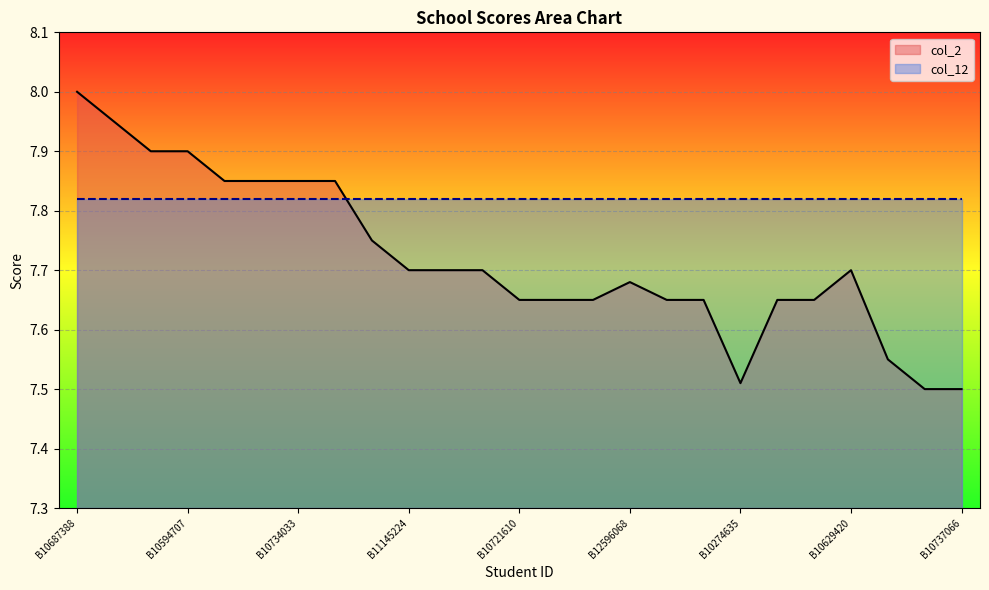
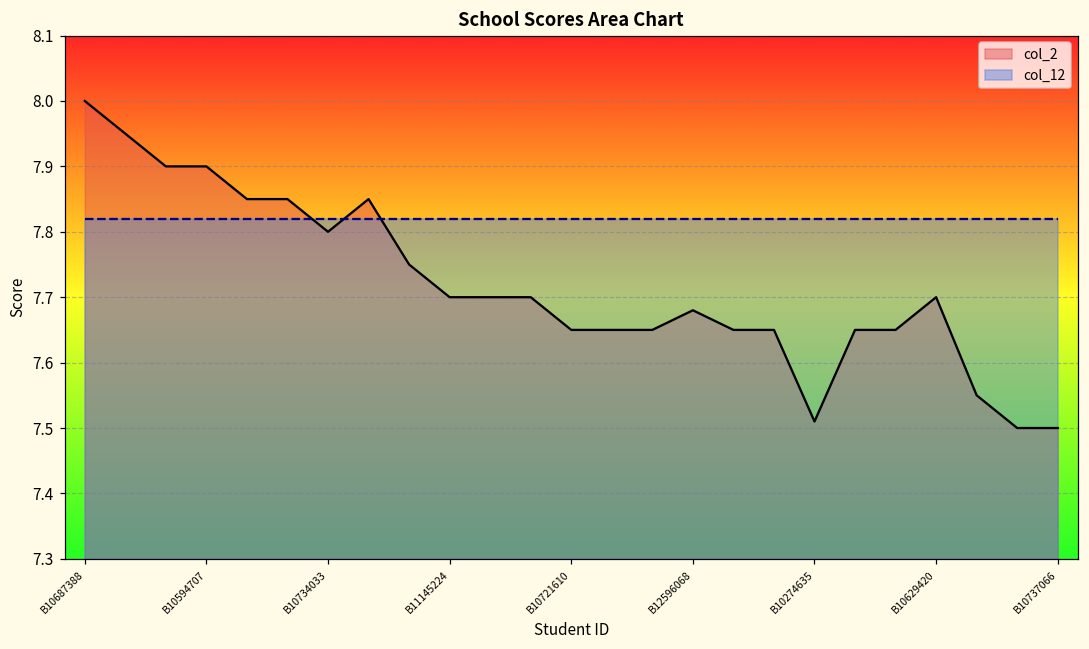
col_2, B10734033: 7.85 -> 7.80
